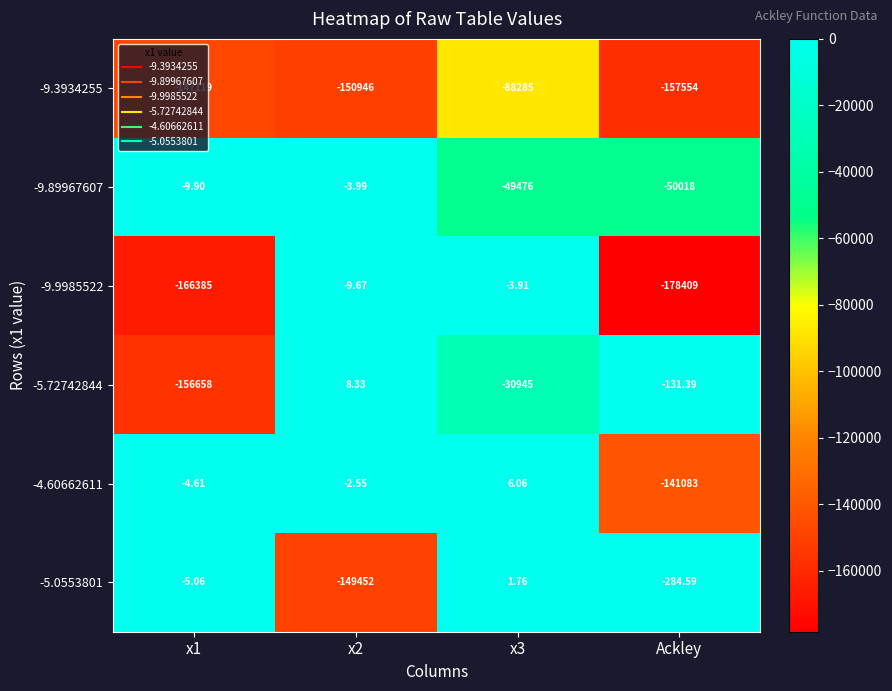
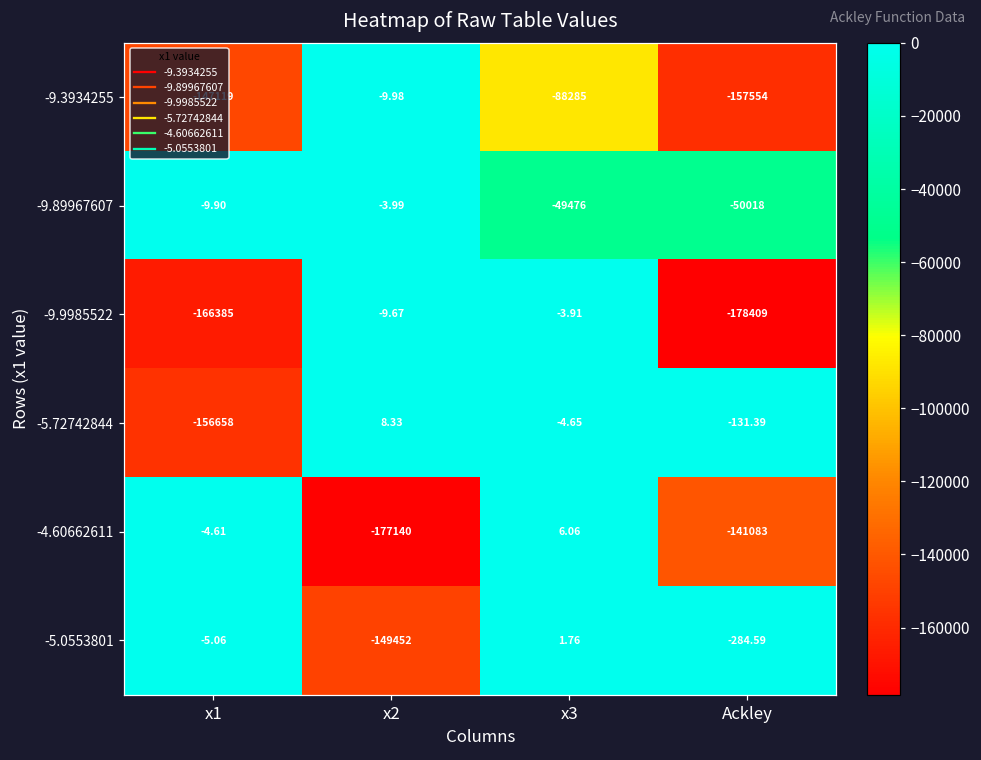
-9.3934255, x2: -150946 -> -9.98
-5.72742844, x3: -30945 -> -4.65
-4.60662611, x2: -2.55 -> -177140
